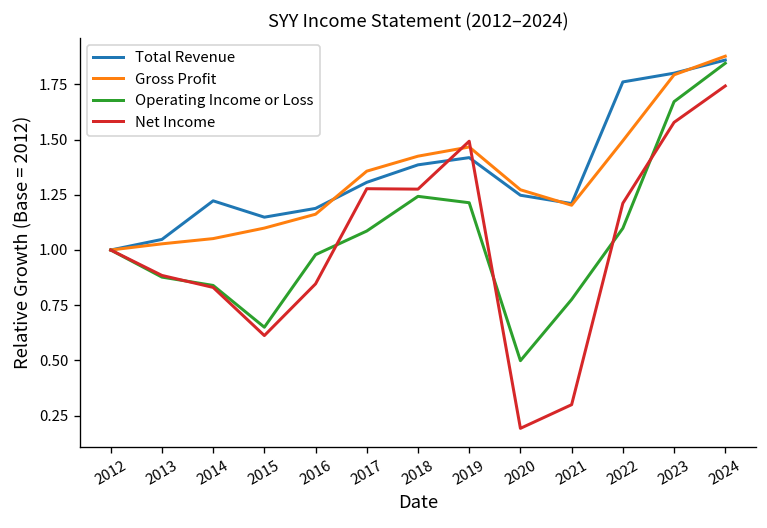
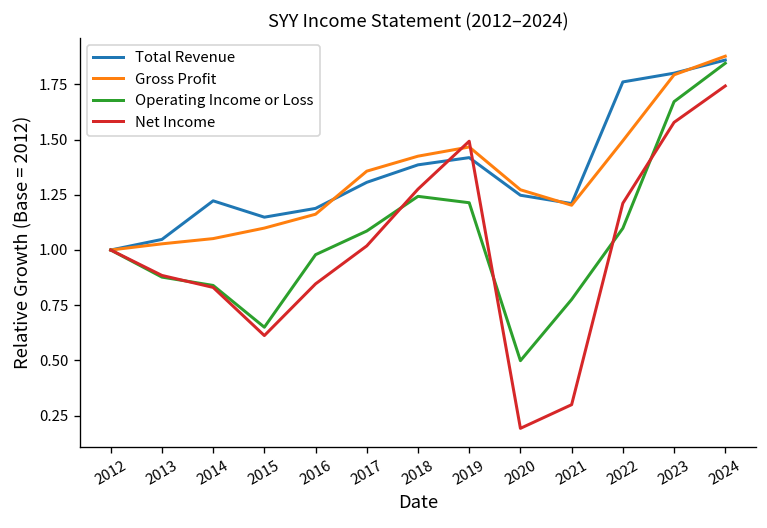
Net Income, 2017: 1.28 -> 1.02
